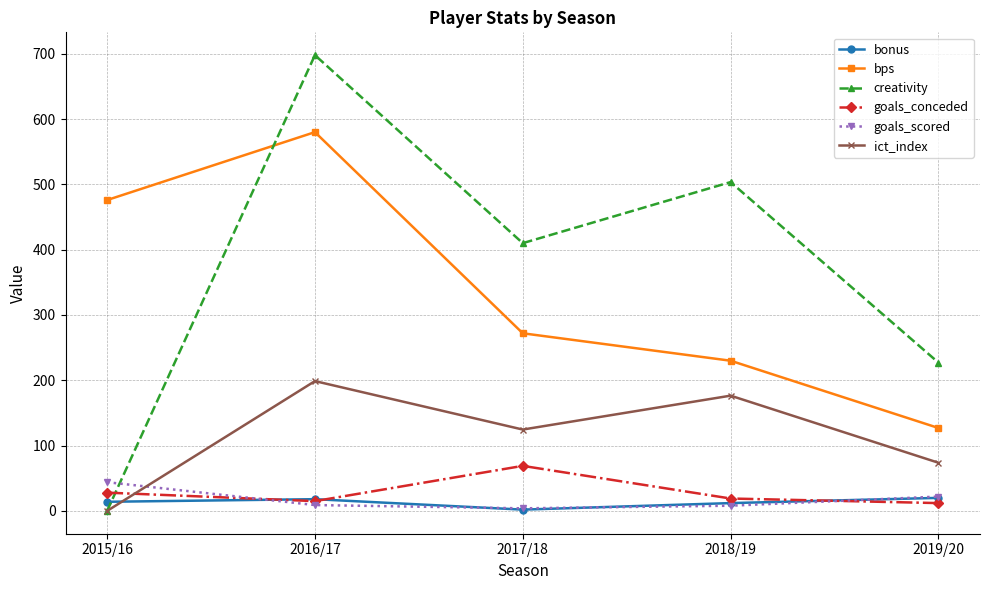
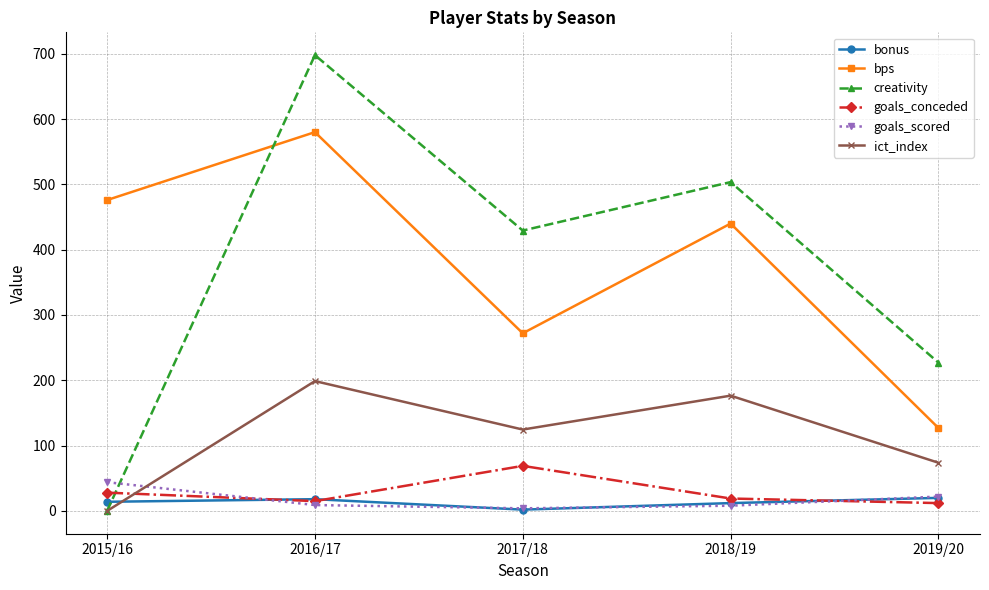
creativity, 2017/18: 410 -> 430
bps, 2018/19: 230 -> 440
